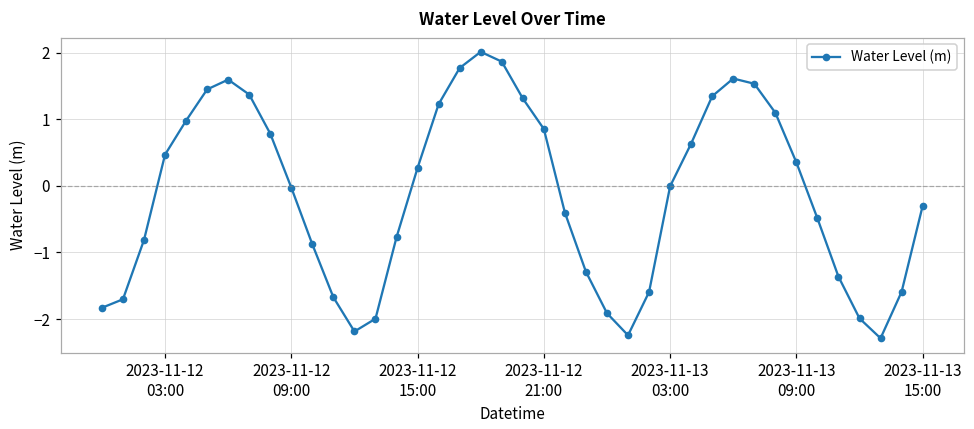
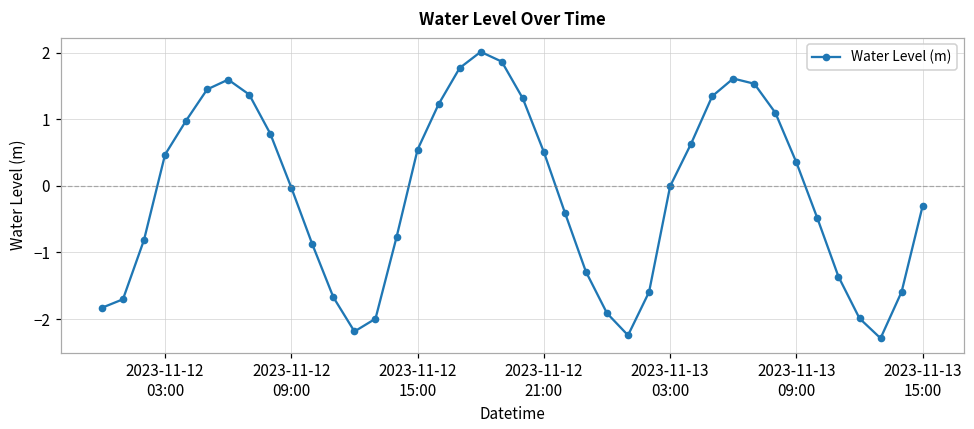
2023-11-12 15:00: 0.3 -> 0.5
2023-11-12 21:00: 0.9 -> 0.5
